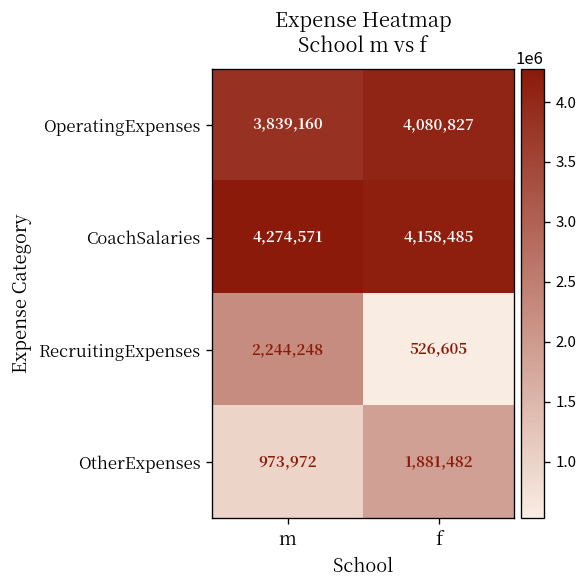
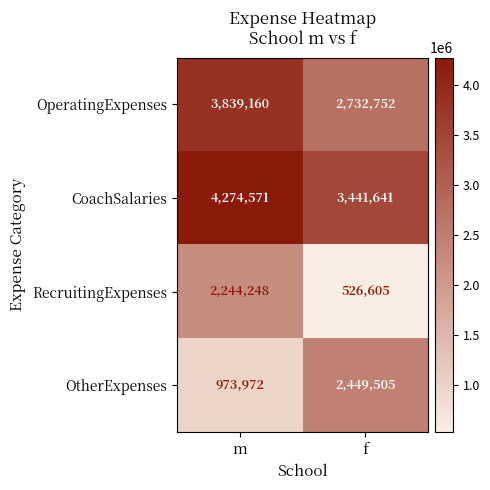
OperatingExpenses, f: 4,080,827 -> 2,732,752
CoachSalaries, f: 4,158,485 -> 3,441,641
OtherExpenses, f: 1,881,482 -> 2,449,505
